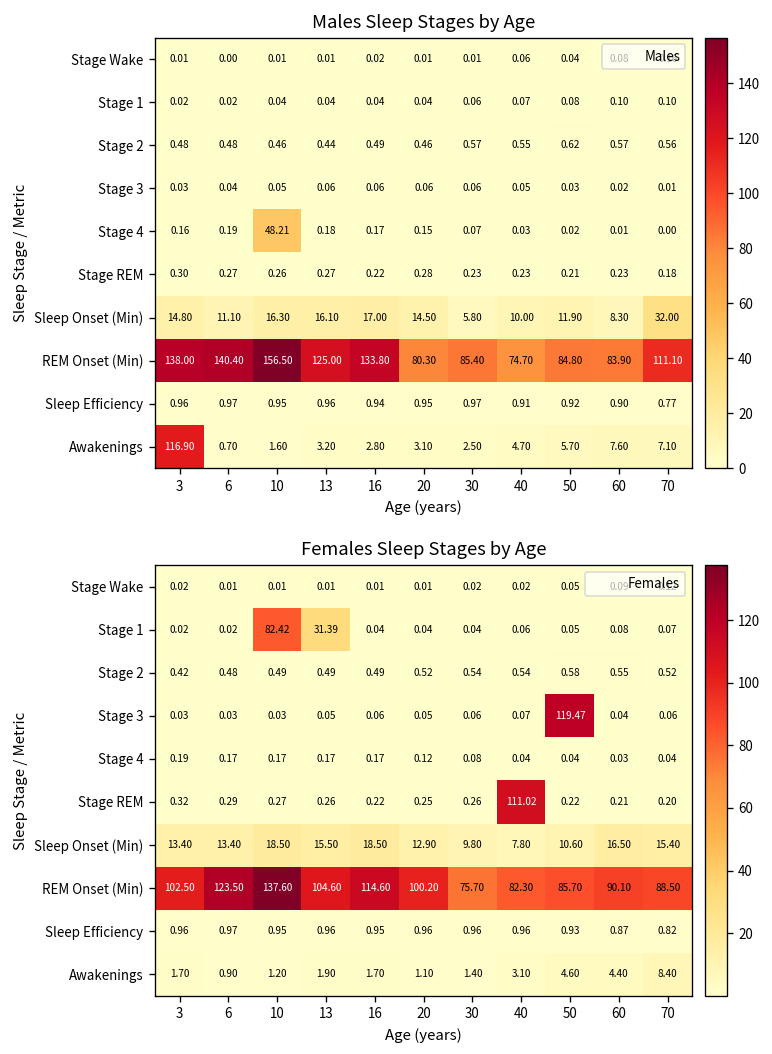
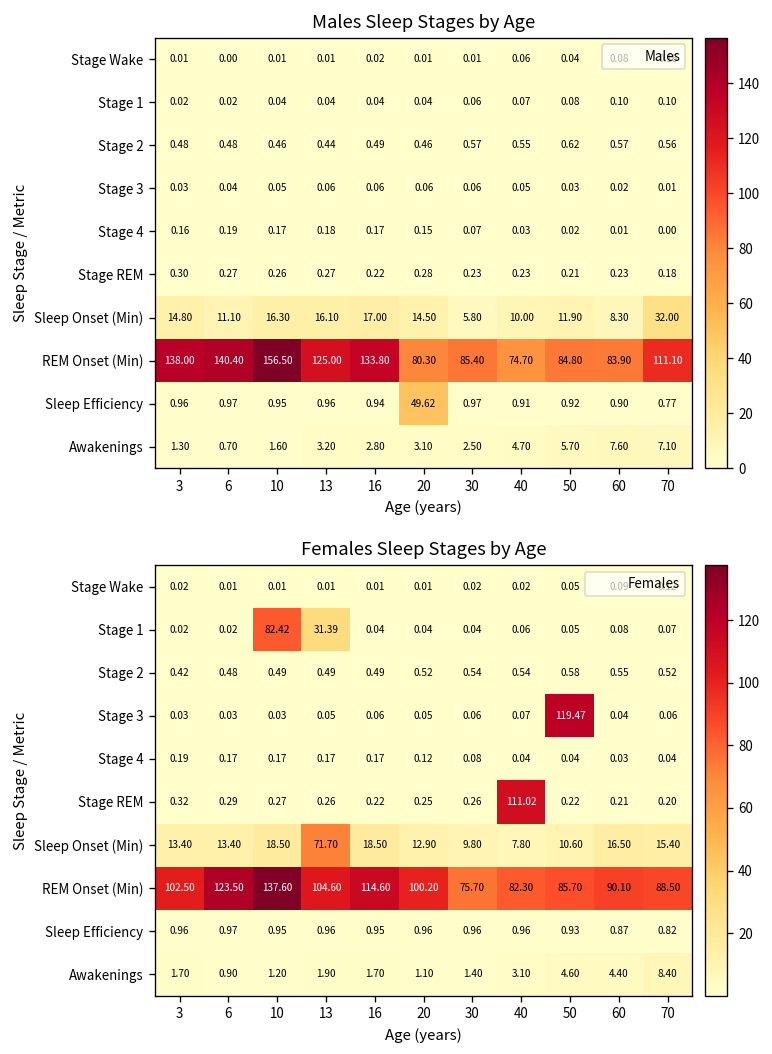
Males Sleep Stages by Age, Stage 4, 10: 48.21 -> 0.17
Males Sleep Stages by Age, Sleep Efficiency, 20: 0.95 -> 49.62
Males Sleep Stages by Age, Awakenings, 3: 116.90 -> 1.30
Females Sleep Stages by Age, Sleep Onset (Min), 13: 15.50 -> 71.70
